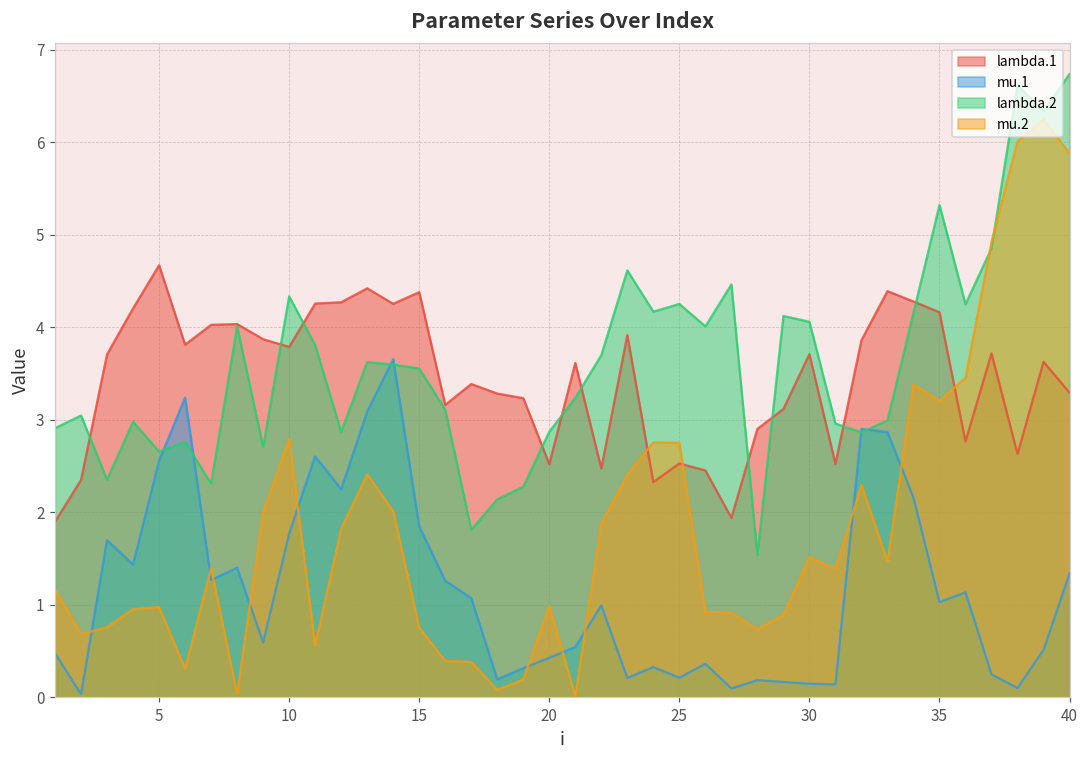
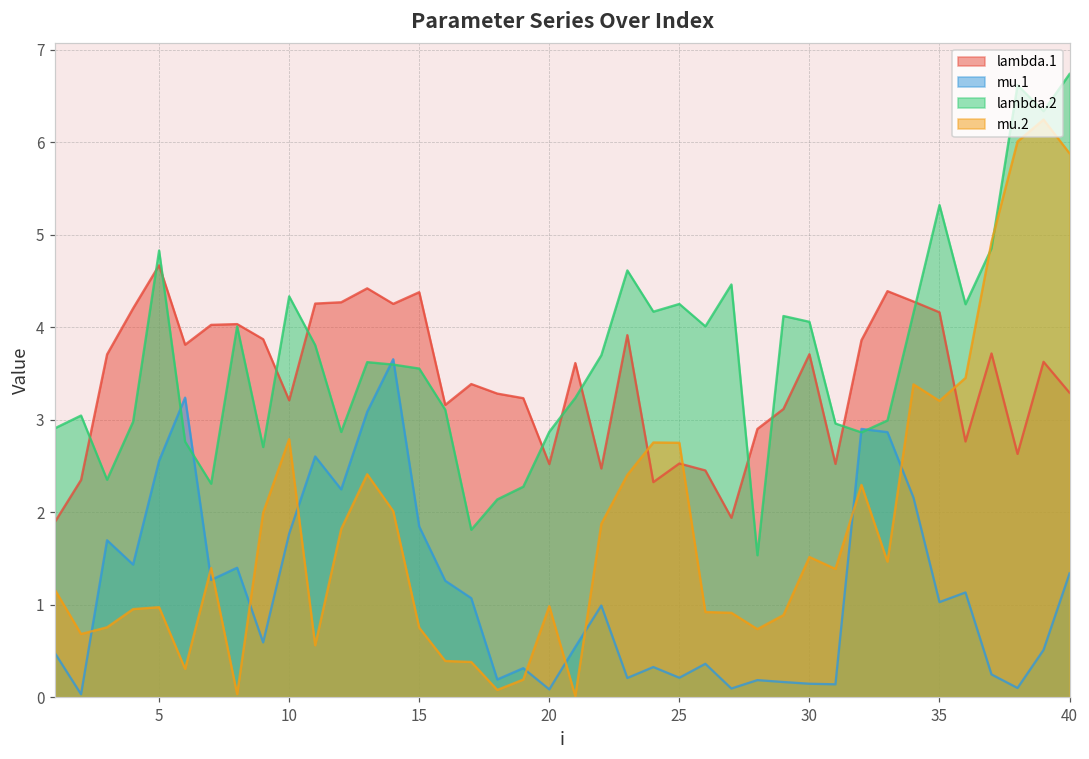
lambda.2, 5: 2.7 -> 4.8
lambda.1, 10: 3.8 -> 3.2
mu.1, 20: 0.4 -> 0.1
